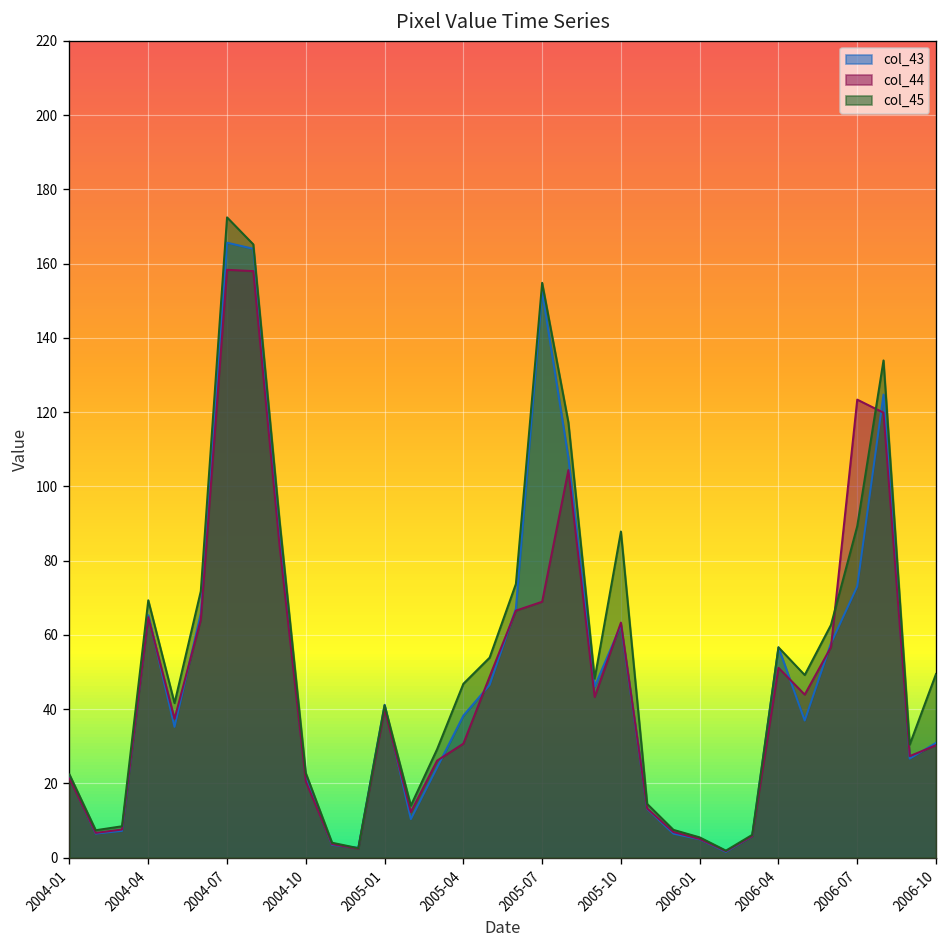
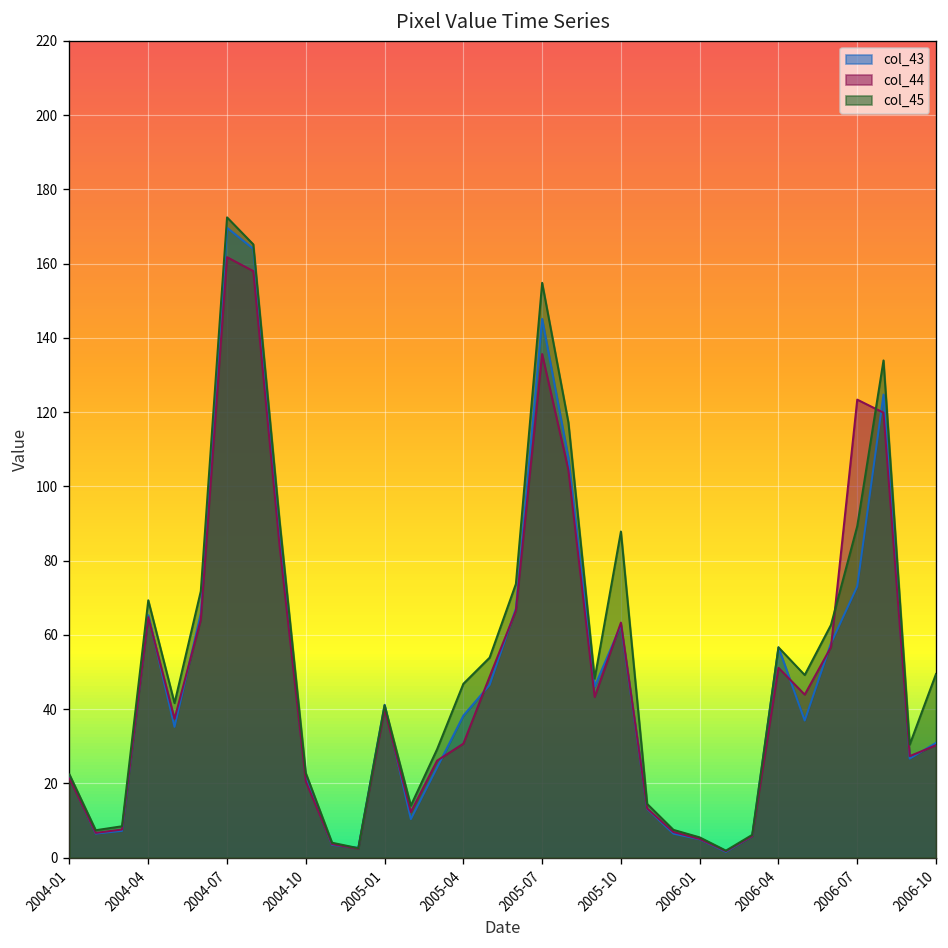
col_43, 2004-07: 166 -> 170
col_44, 2004-07: 158 -> 162
col_43, 2005-07: 153 -> 145
col_44, 2005-07: 69 -> 136
